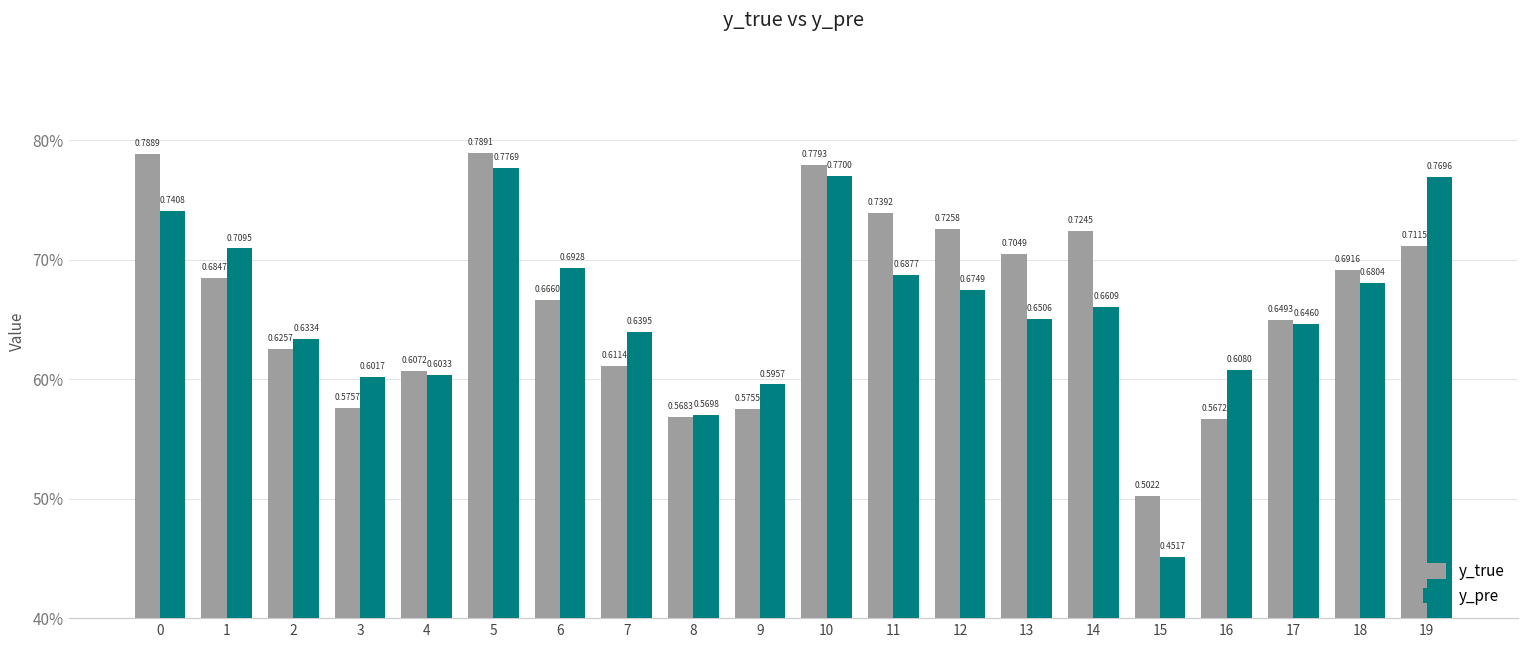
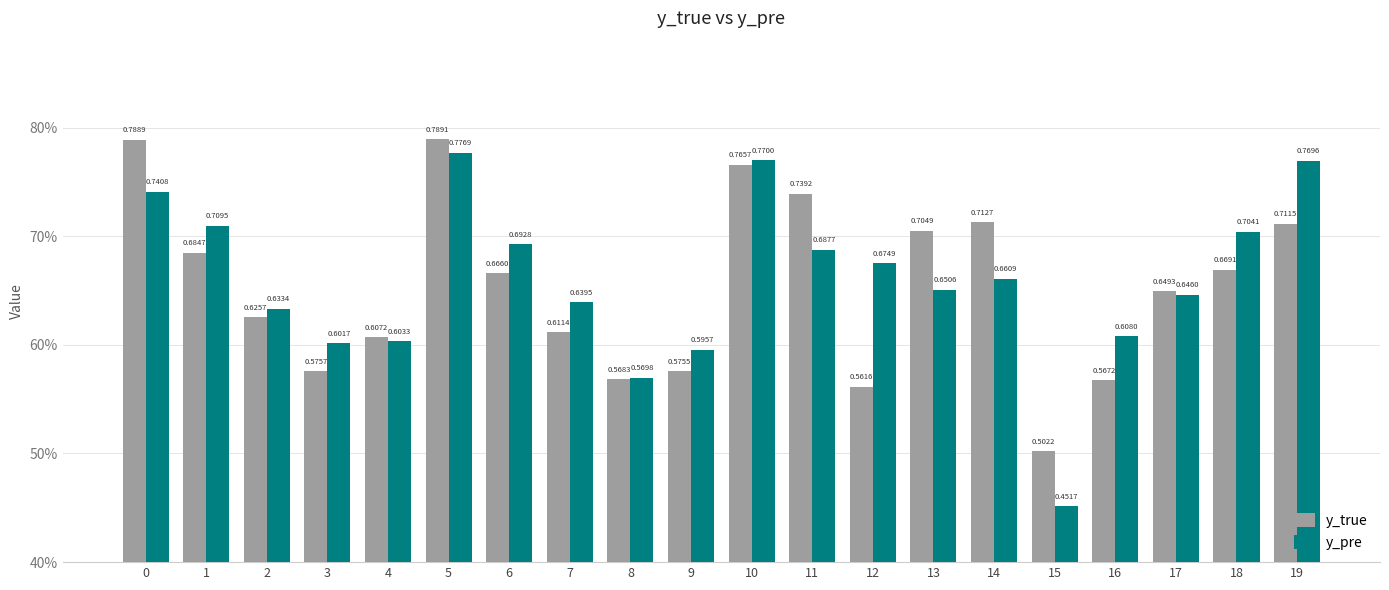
y_true, 10: 0.7793 -> 0.7657
y_true, 12: 0.7258 -> 0.5616
y_true, 14: 0.7245 -> 0.7127
y_true, 18: 0.6916 -> 0.6691
y_pre, 18: 0.6804 -> 0.7041
